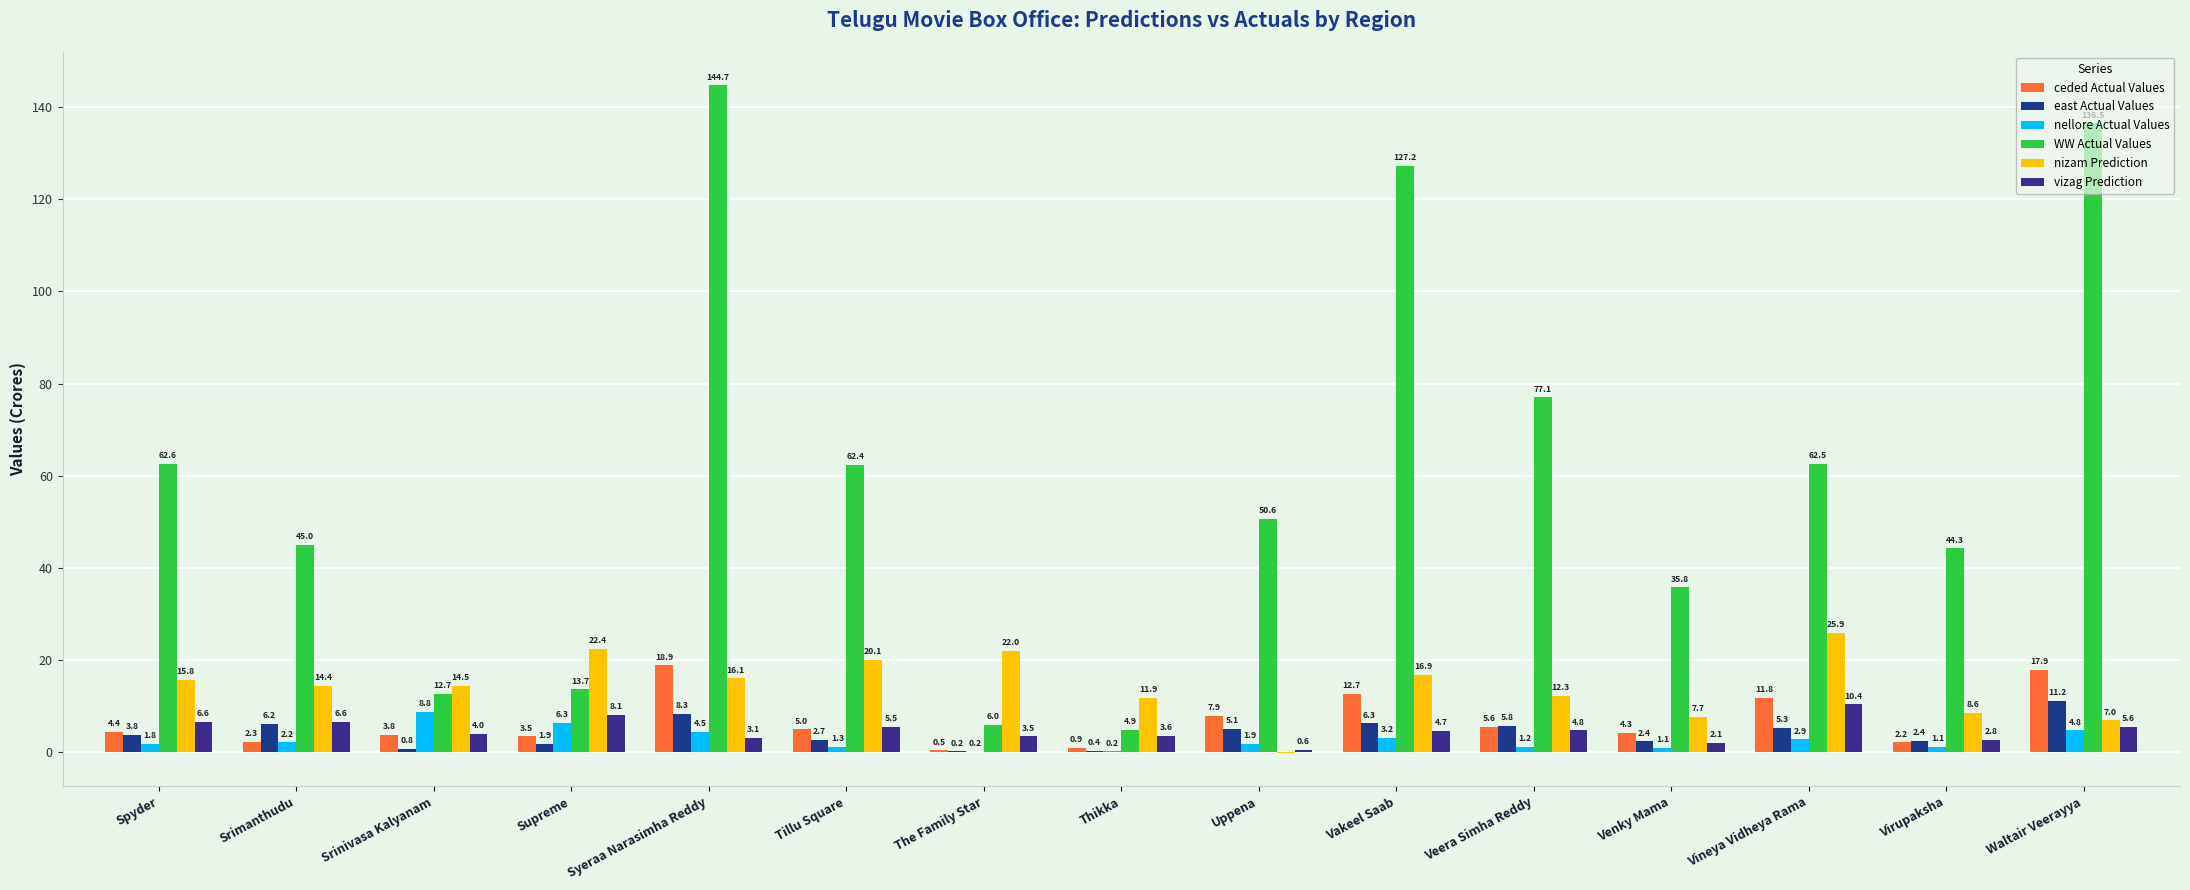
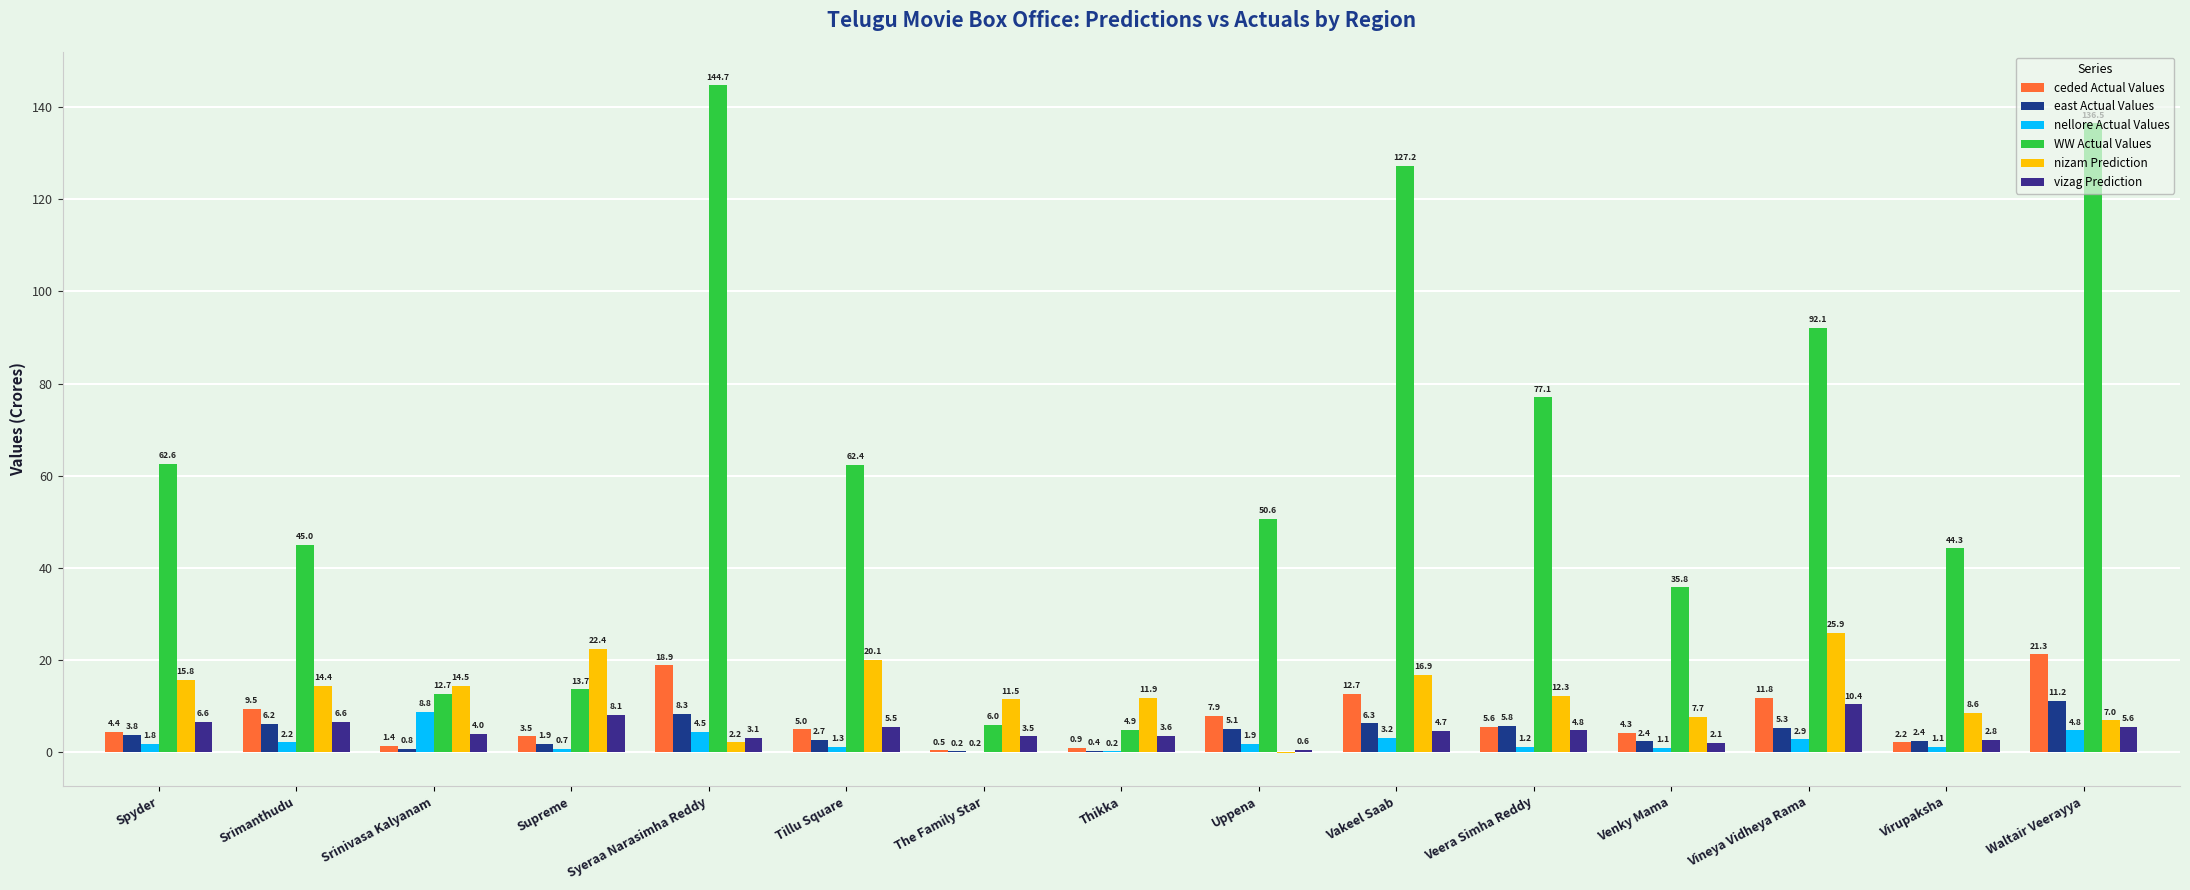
ceded Actual Values, Srimanthudu: 2.3 -> 9.5
ceded Actual Values, Srinivasa Kalyanam: 3.8 -> 1.4
nellore Actual Values, Supreme: 6.3 -> 0.7
nizam Prediction, Syeraa Narasimha Reddy: 16.1 -> 2.2
nizam Prediction, The Family Star: 22.0 -> 11.5
WW Actual Values, Vineya Vidheya Rama: 62.5 -> 92.1
ceded Actual Values, Waltair Veerayya: 17.9 -> 21.3
